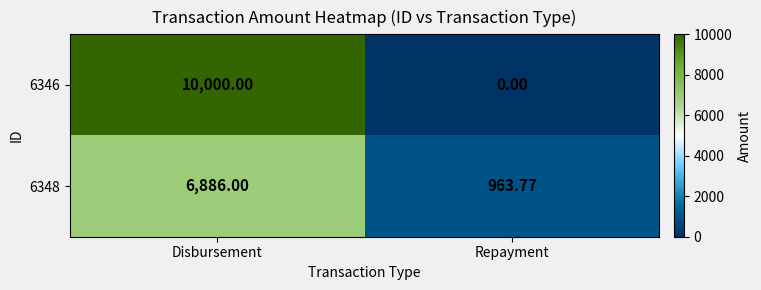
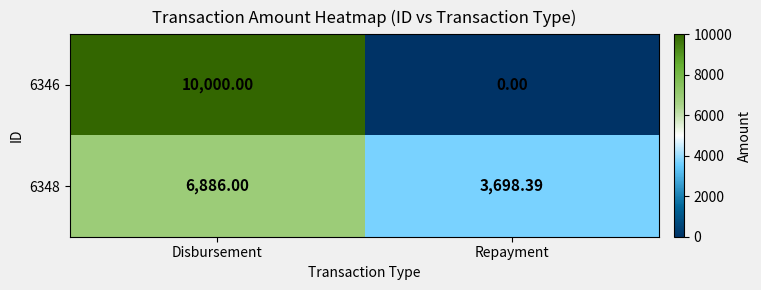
6348, Repayment: 963.77 -> 3,698.39
